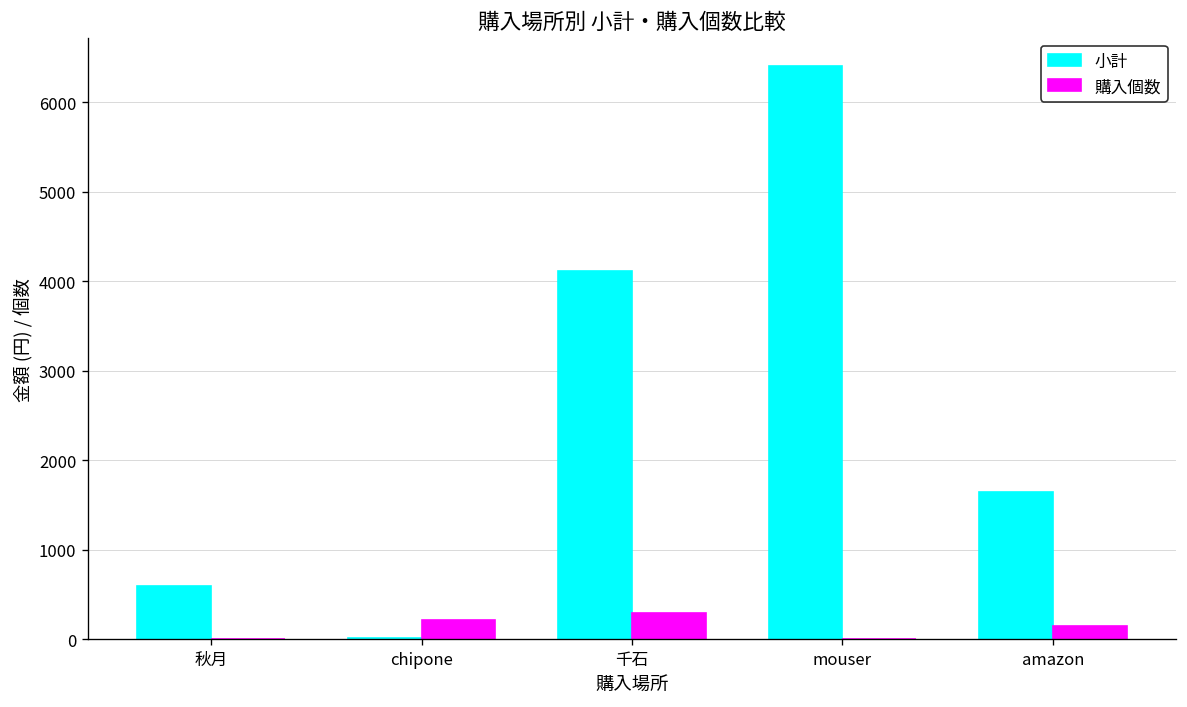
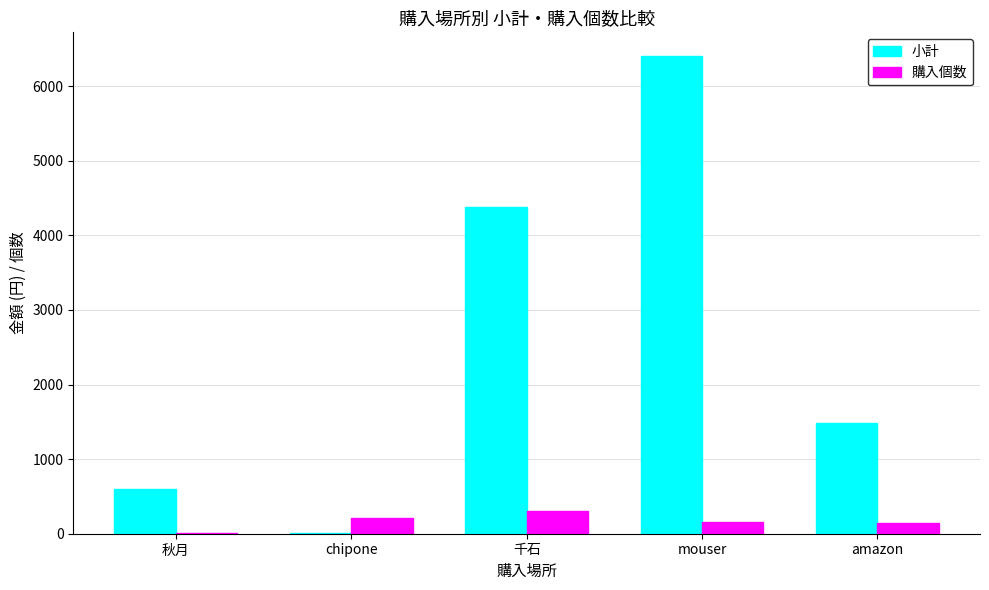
小計, 千石: 4100 -> 4400
購入個数, mouser: 0 -> 200
小計, amazon: 1700 -> 1500
